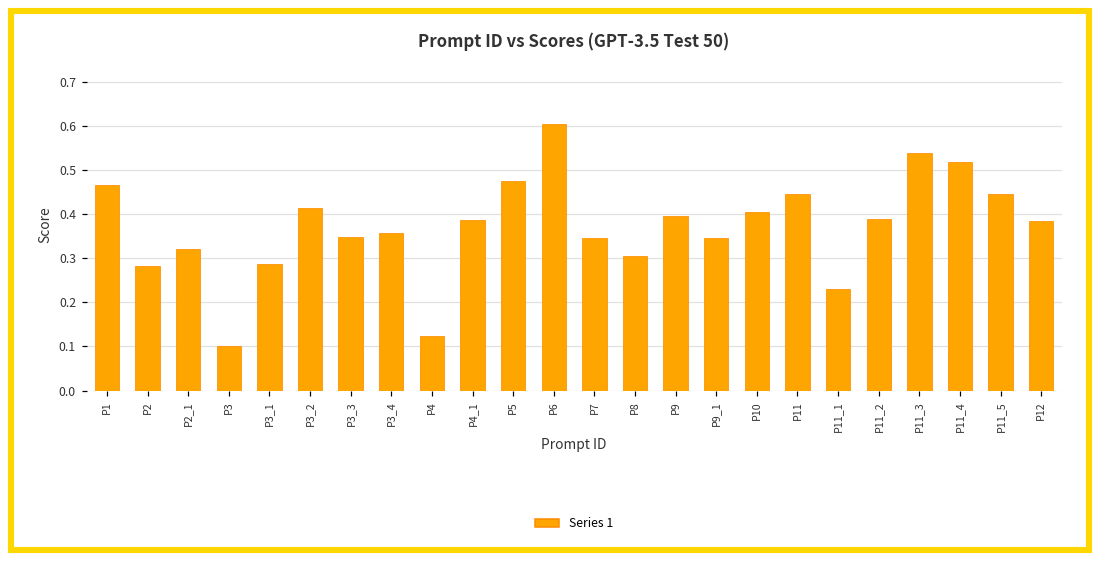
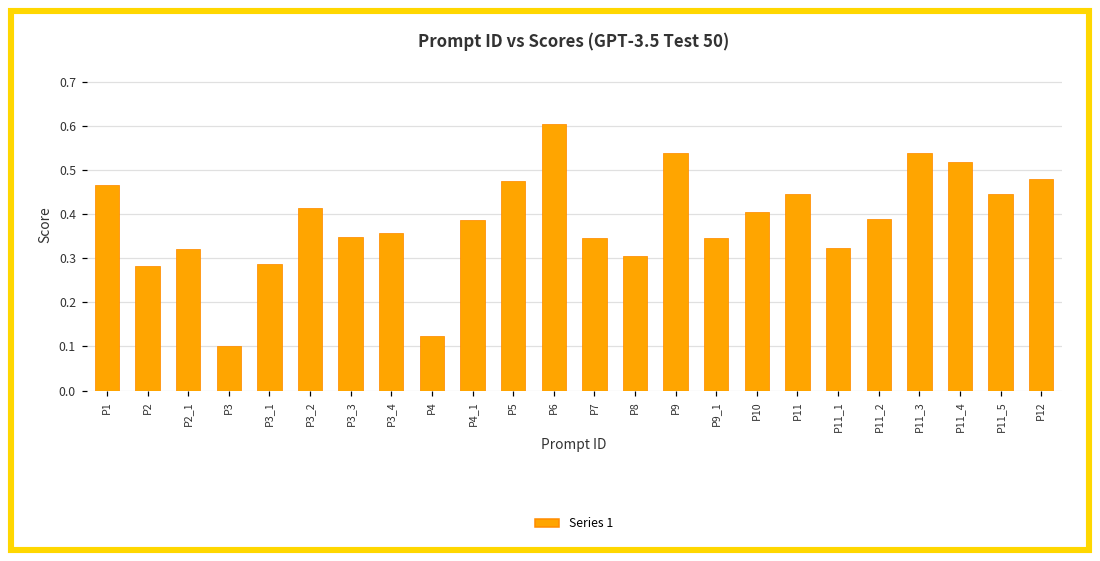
P9: 0.39 -> 0.54
P11_1: 0.23 -> 0.32
P12: 0.38 -> 0.48
